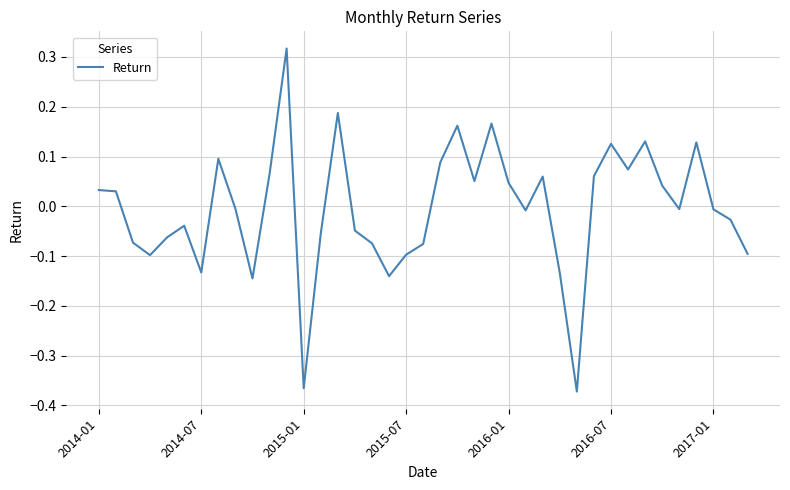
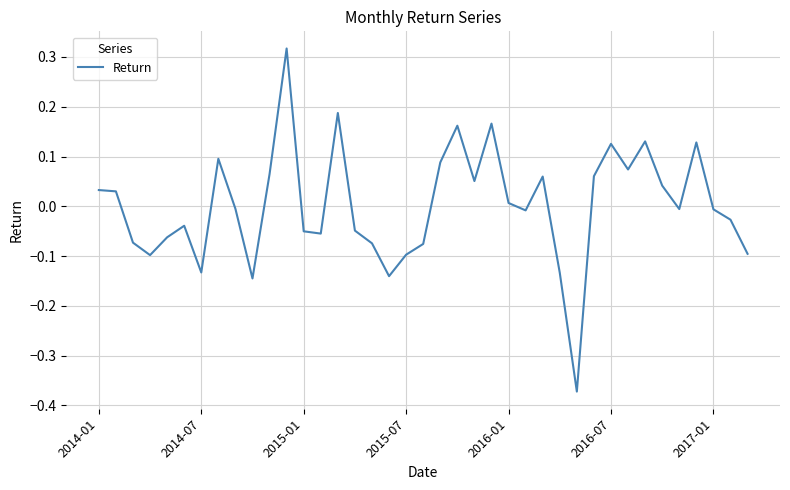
2015-01: -0.37 -> -0.05
2016-01: 0.05 -> 0.01
